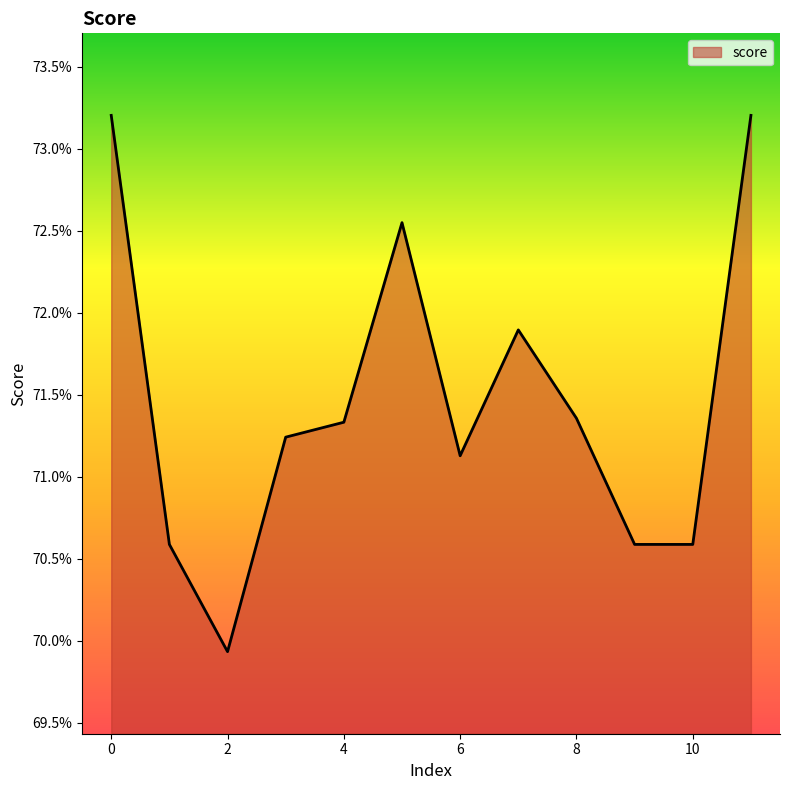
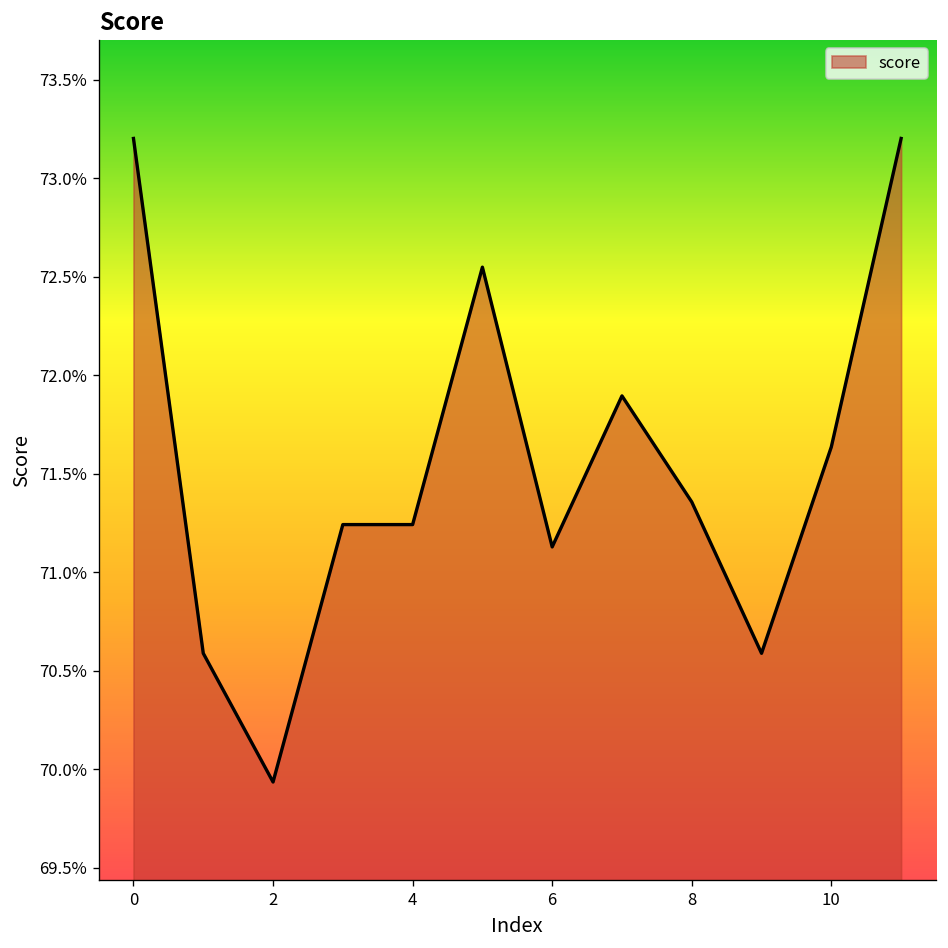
4: 71.33% -> 71.24%
10: 70.59% -> 71.64%
